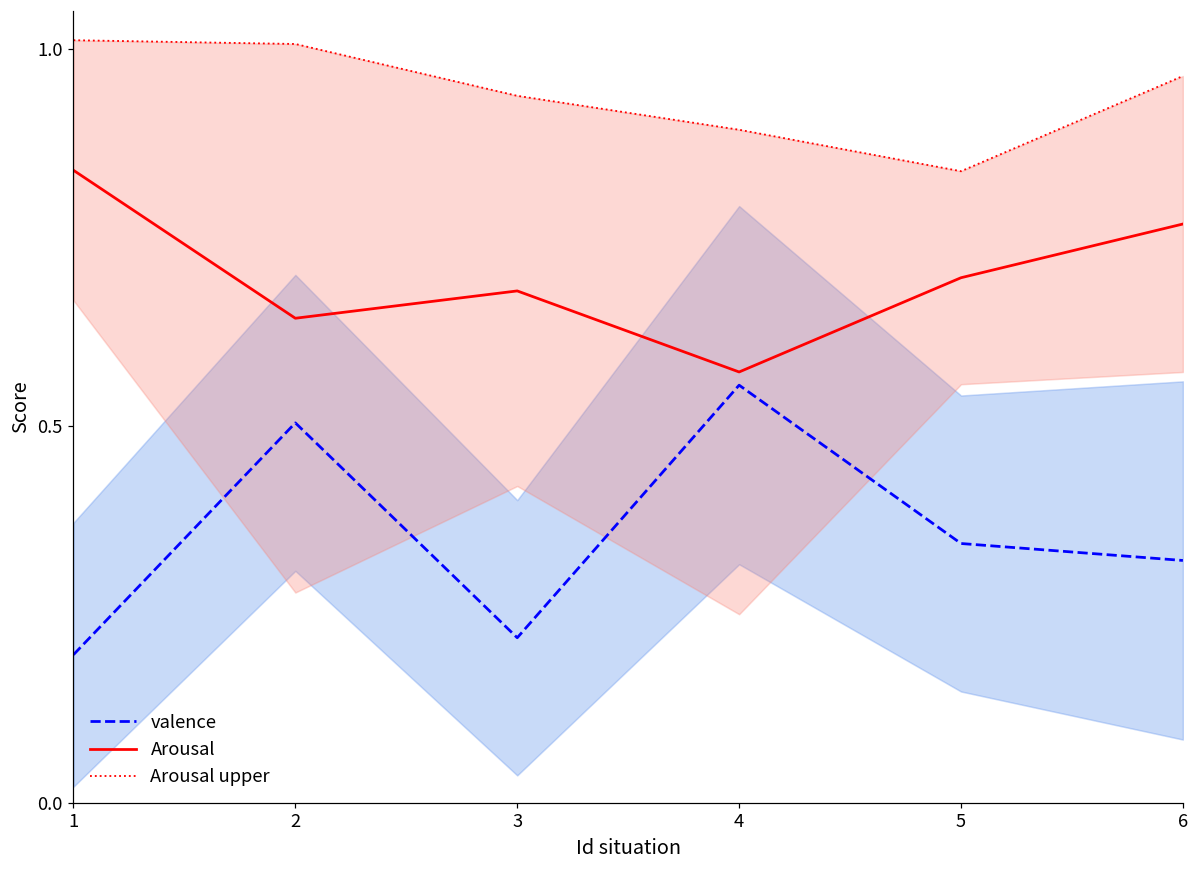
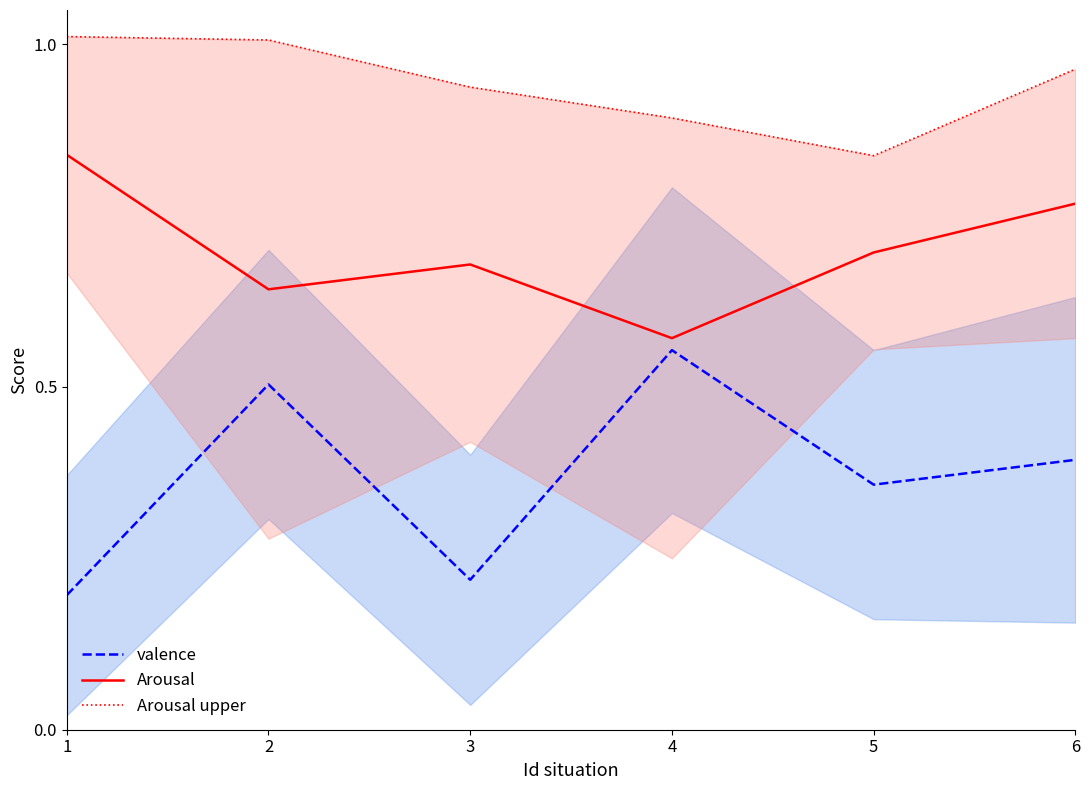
valence, 5: 0.34 -> 0.36
valence, 6: 0.32 -> 0.39
